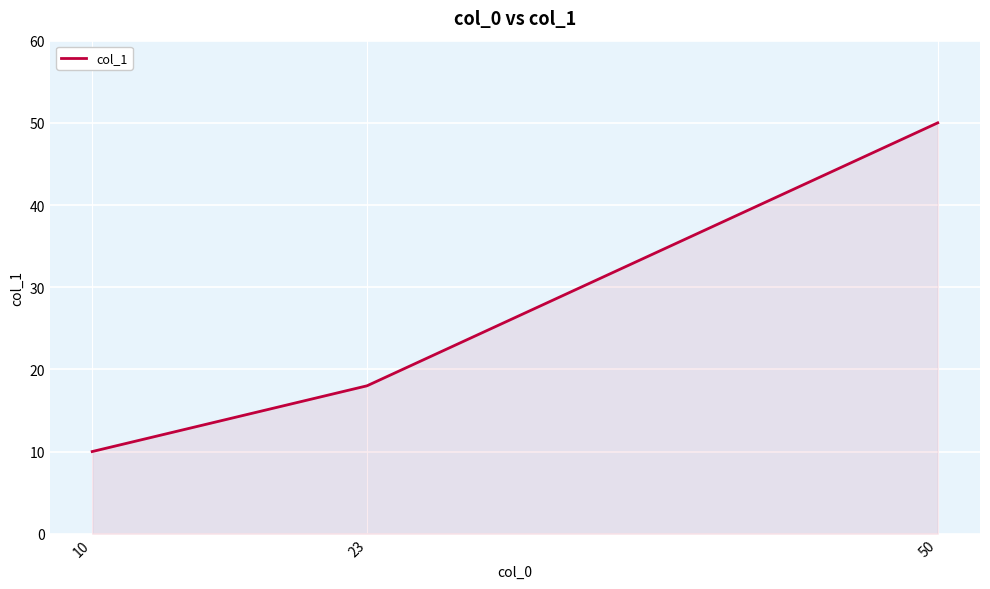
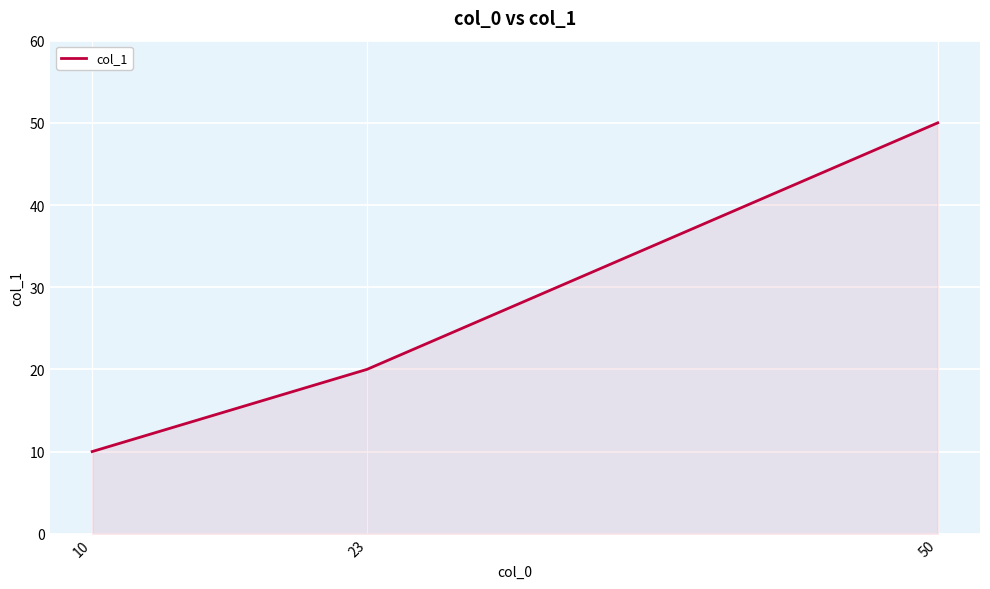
23: 18 -> 20
